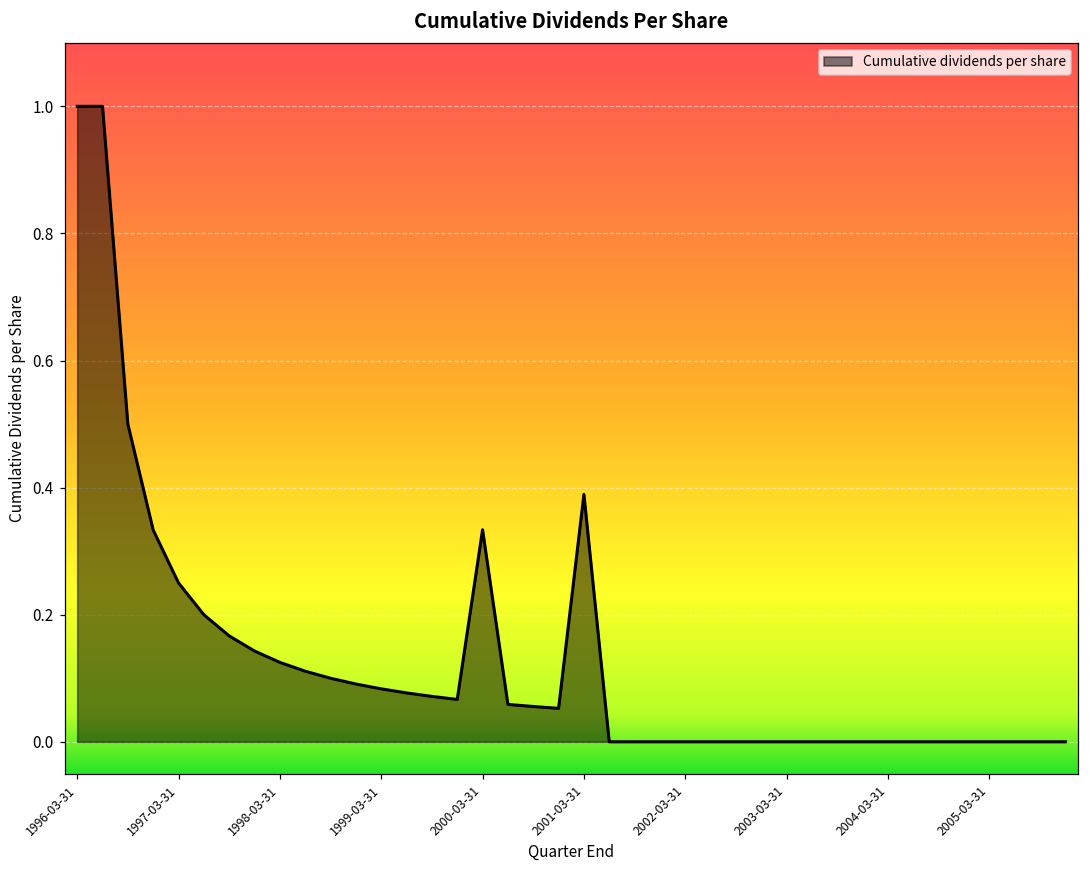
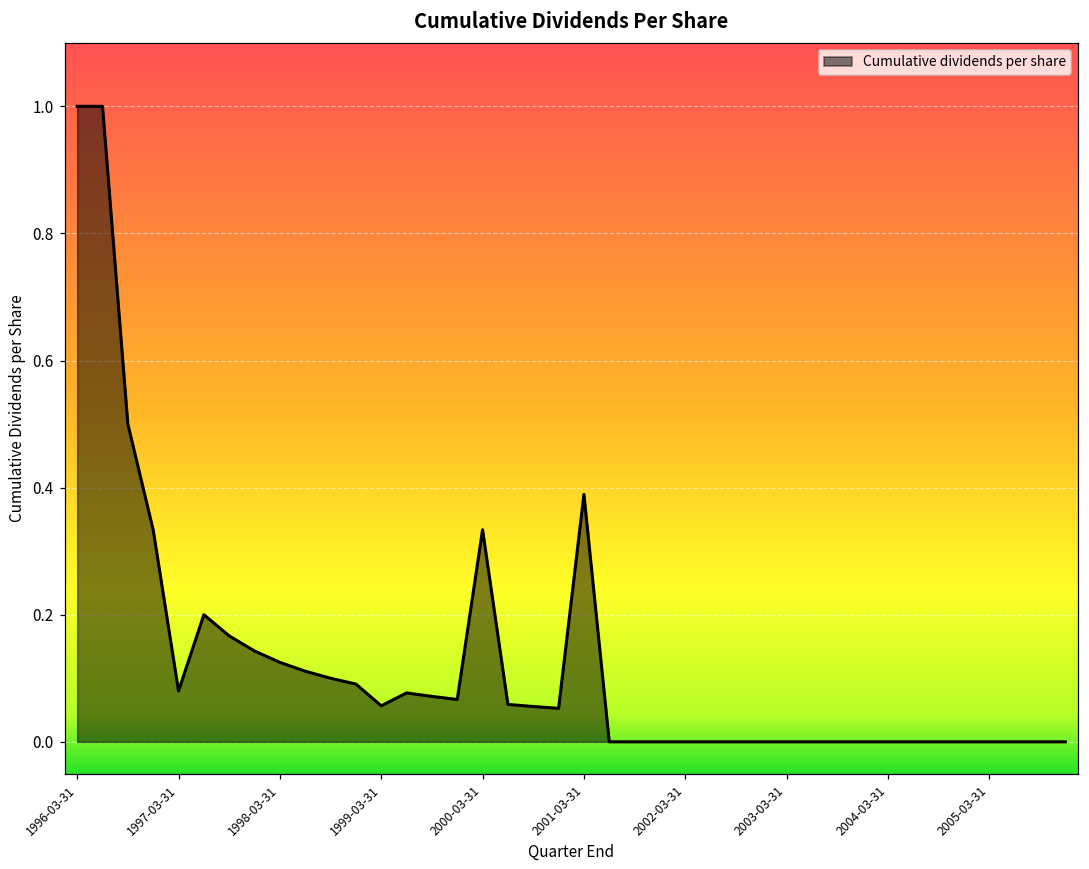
1997-03-31: 0.25 -> 0.08
1999-03-31: 0.08 -> 0.06
